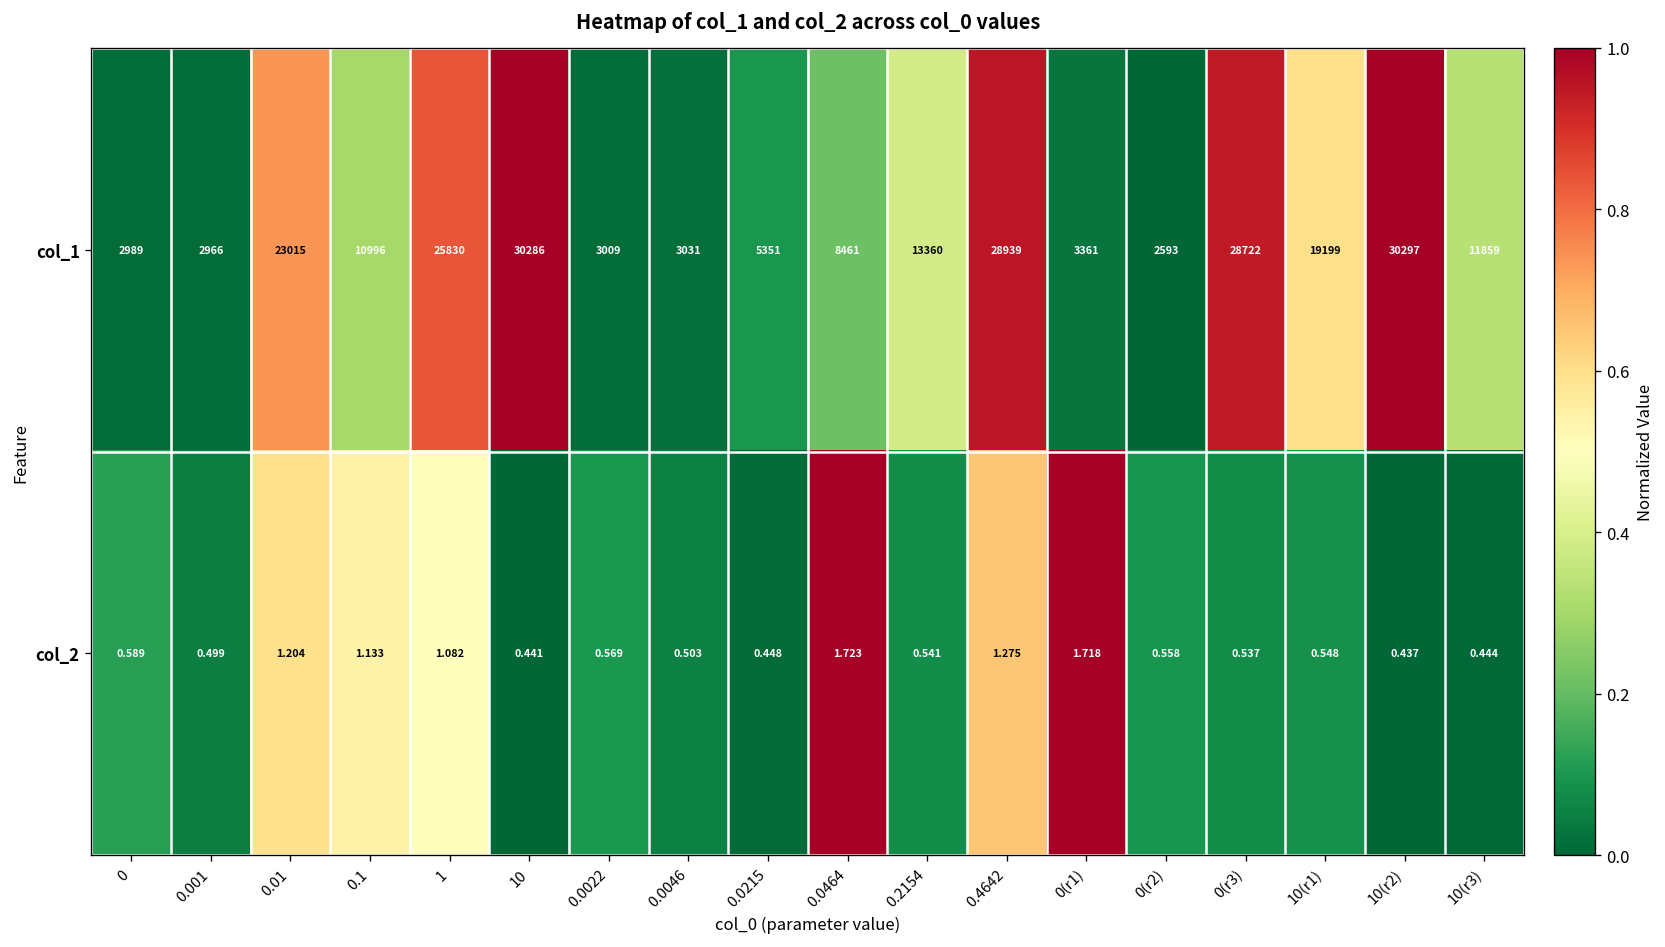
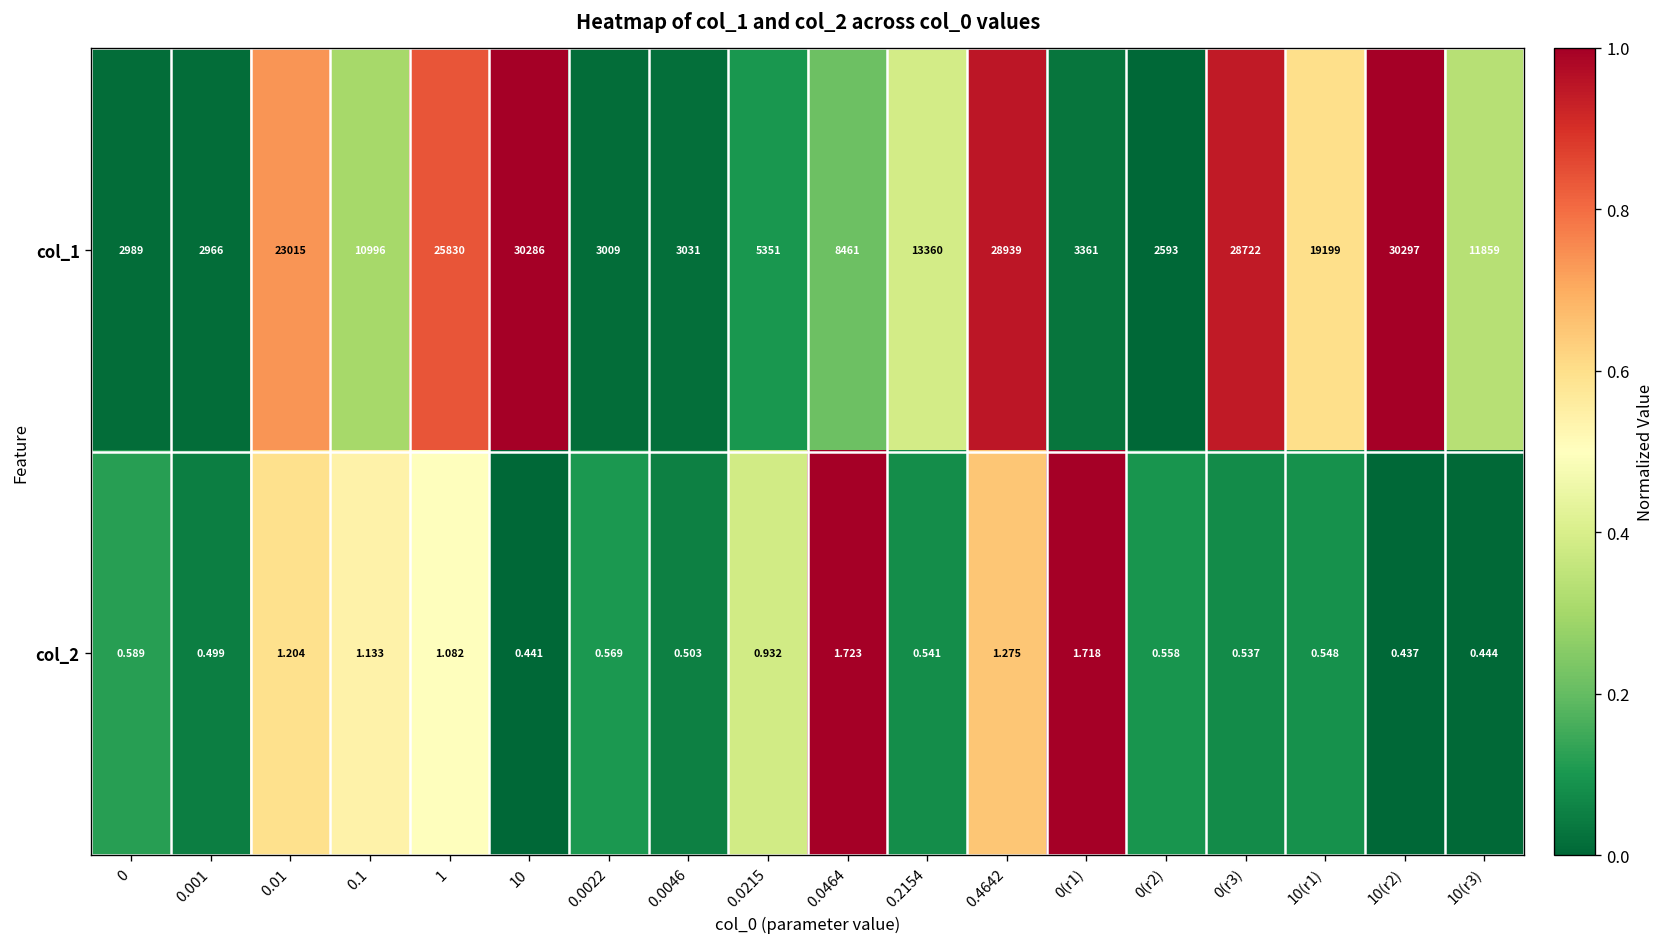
col_2, 0.0215: 0.448 -> 0.932
